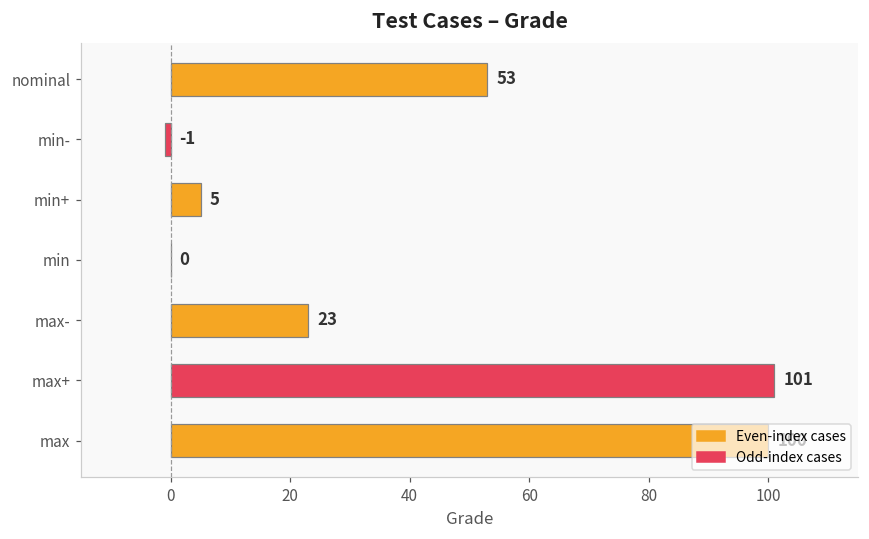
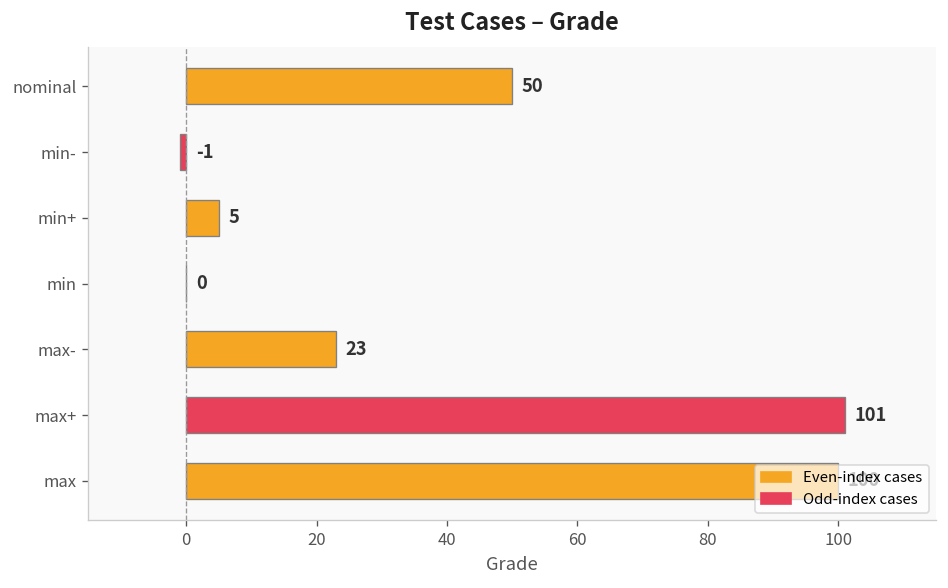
nominal: 53 -> 50
